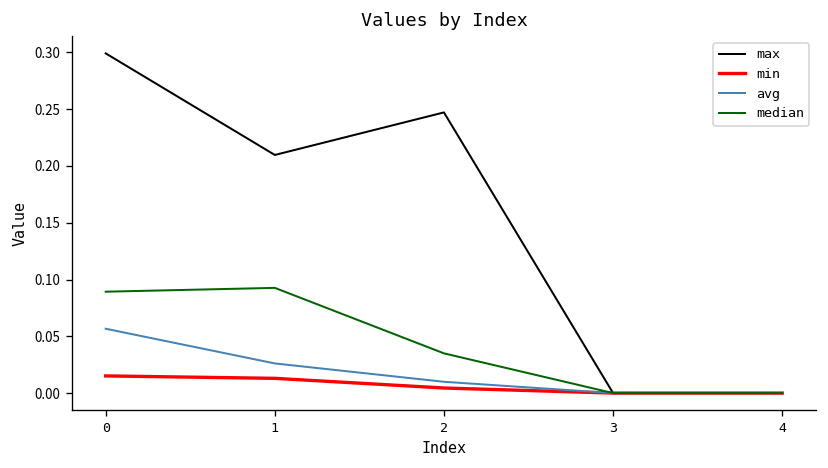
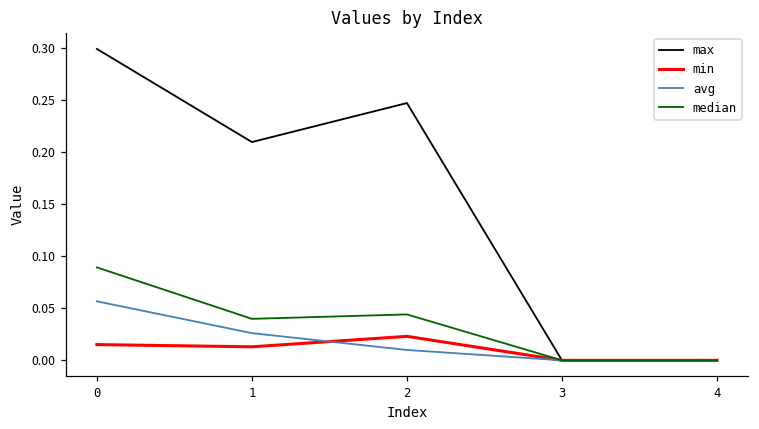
median, 1: 0.09 -> 0.04
min, 2: 0.00 -> 0.02
median, 2: 0.03 -> 0.04
